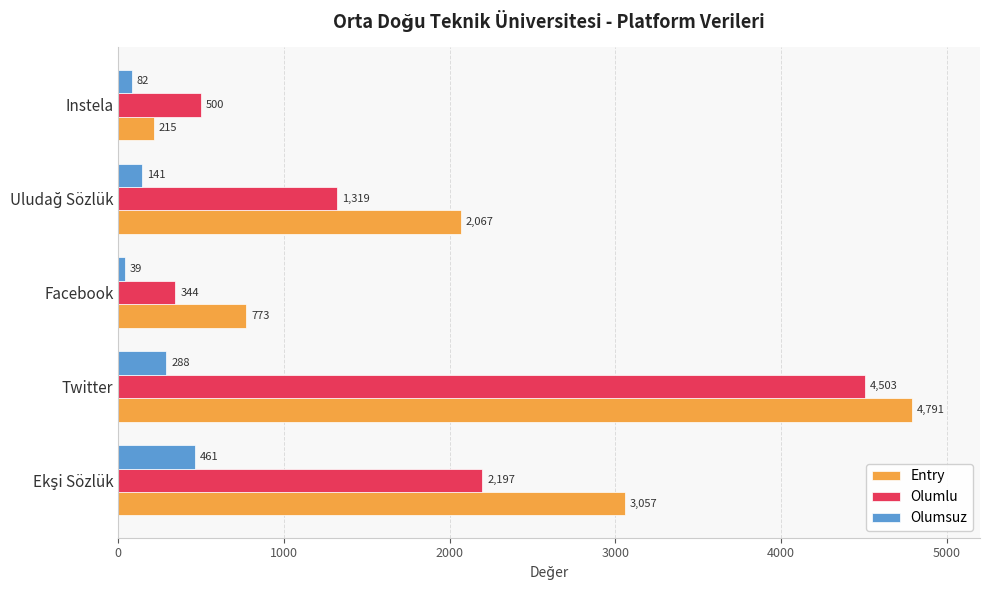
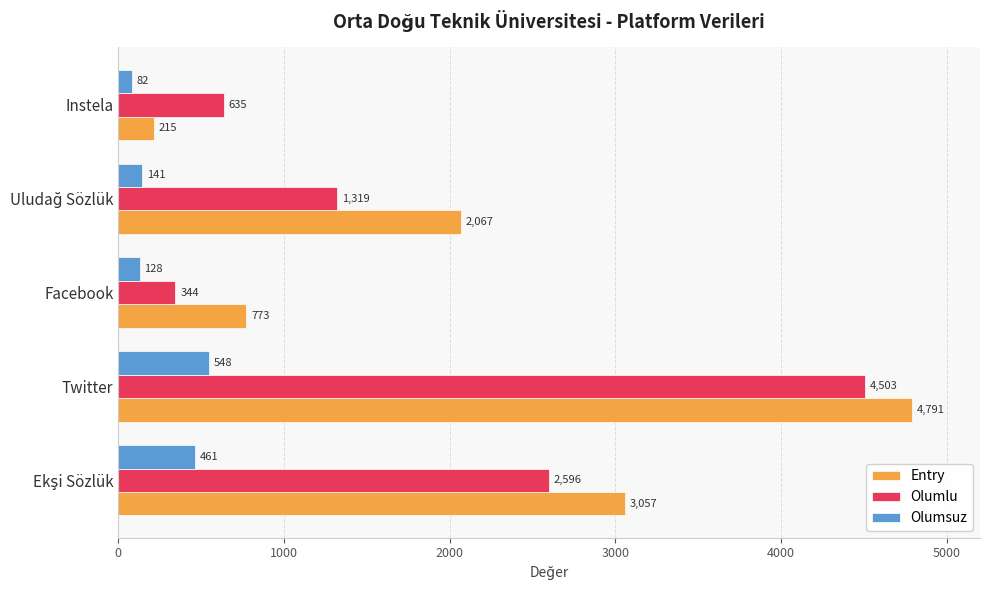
Olumlu, Instela: 500 -> 635
Olumsuz, Facebook: 39 -> 128
Olumsuz, Twitter: 288 -> 548
Olumlu, Ekşi Sözlük: 2,197 -> 2,596
